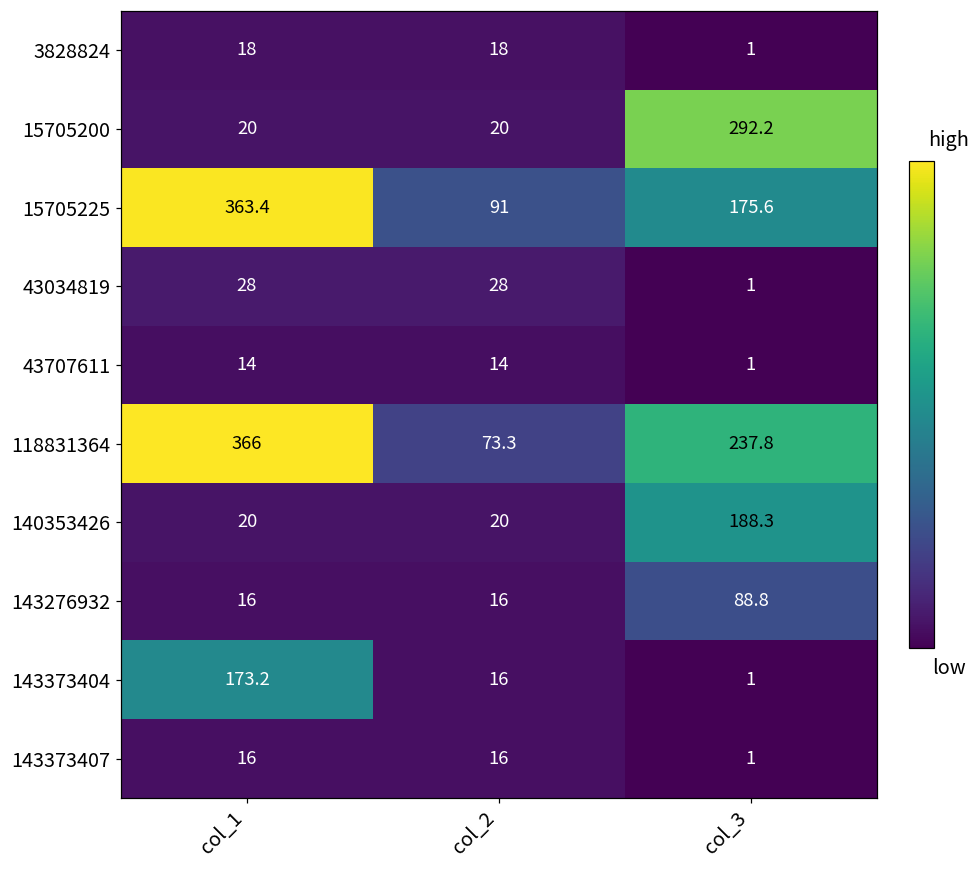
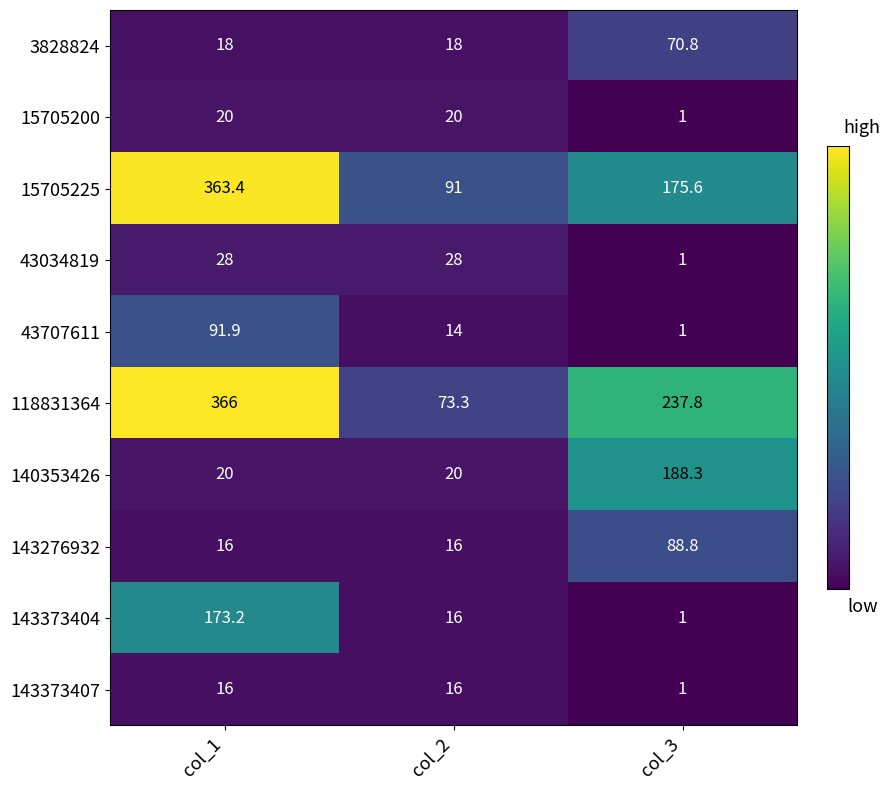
3828824, col_3: 1 -> 70.8
15705200, col_3: 292.2 -> 1
43707611, col_1: 14 -> 91.9
